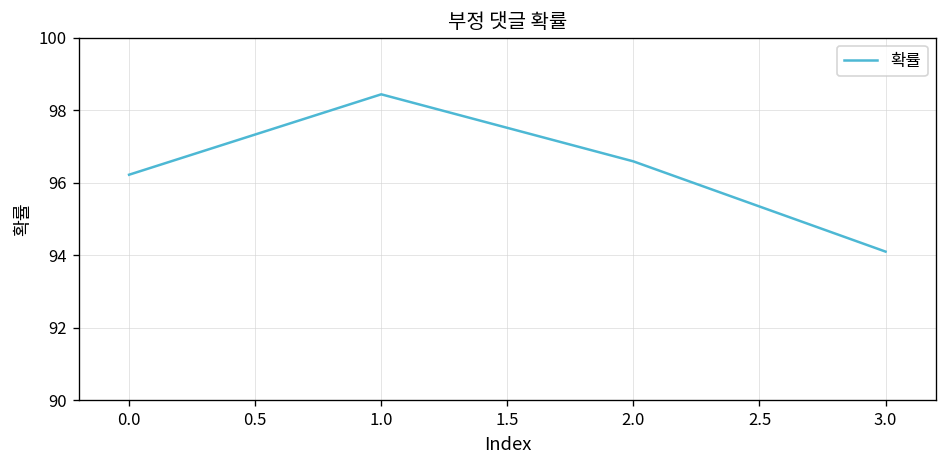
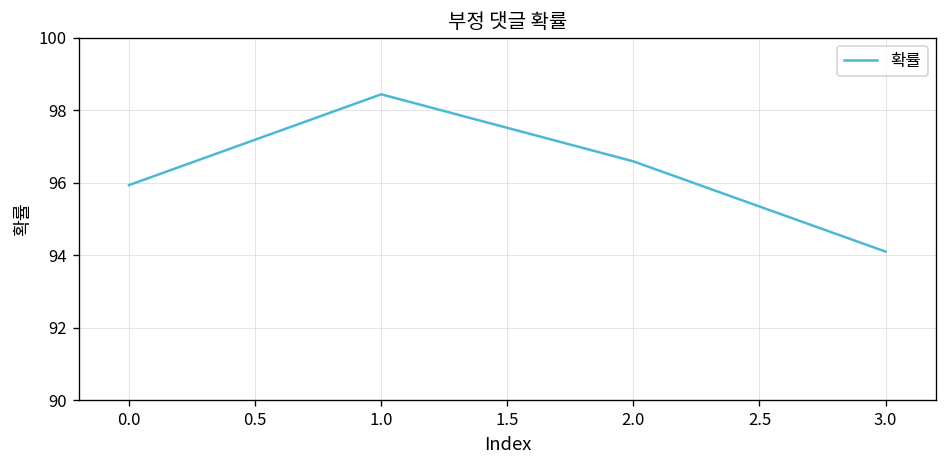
0.0: 96.2 -> 95.9
